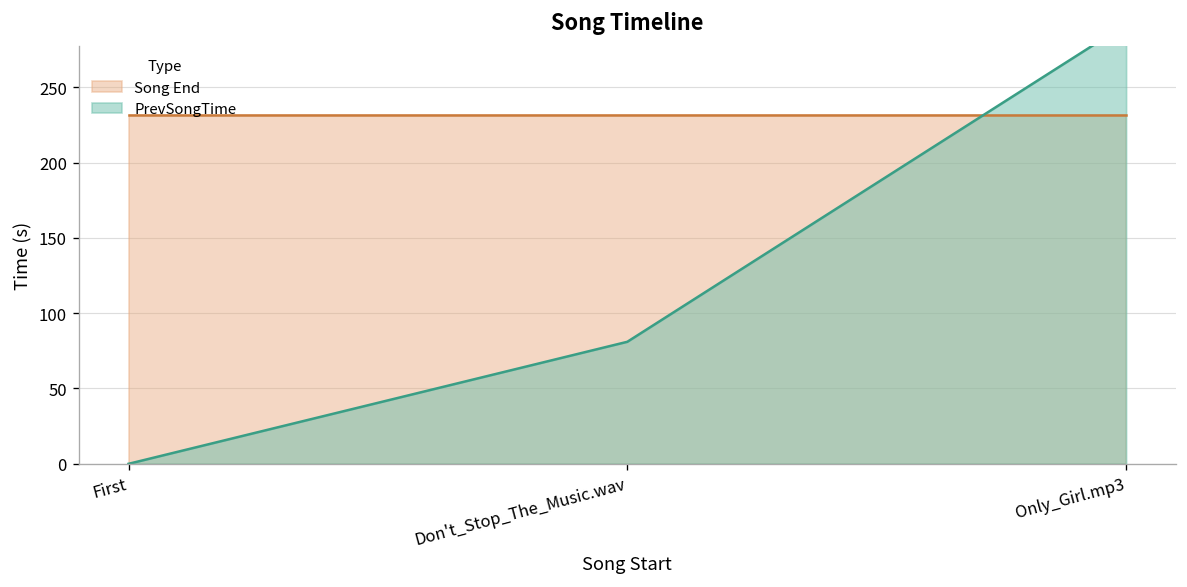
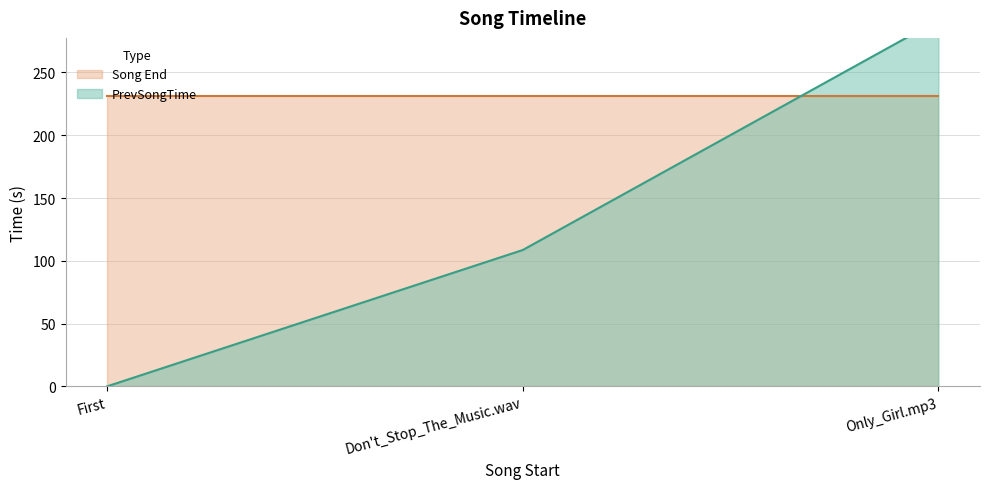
PrevSongTime, Don't_Stop_The_Music.wav: 81 -> 109
